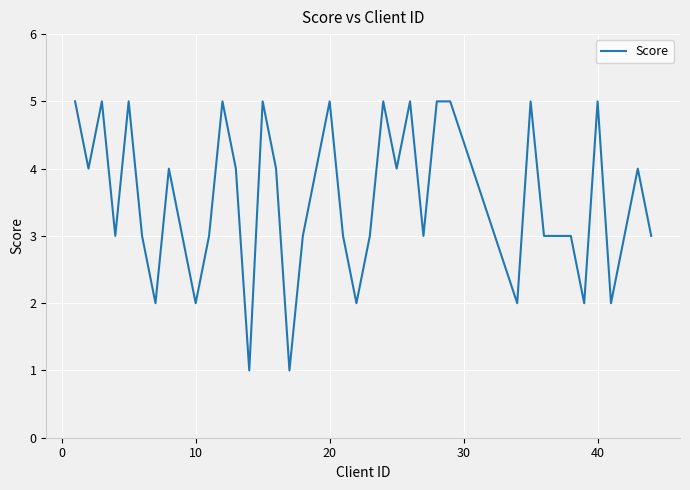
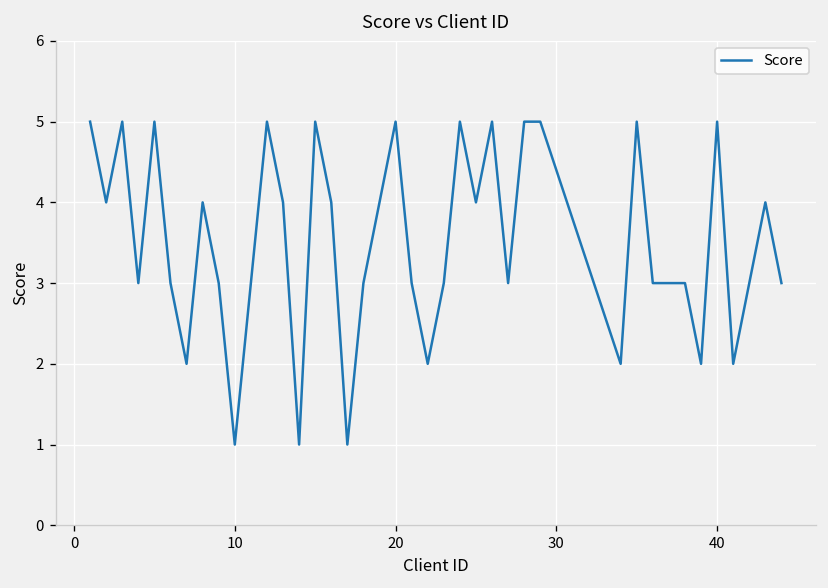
10: 2 -> 1
